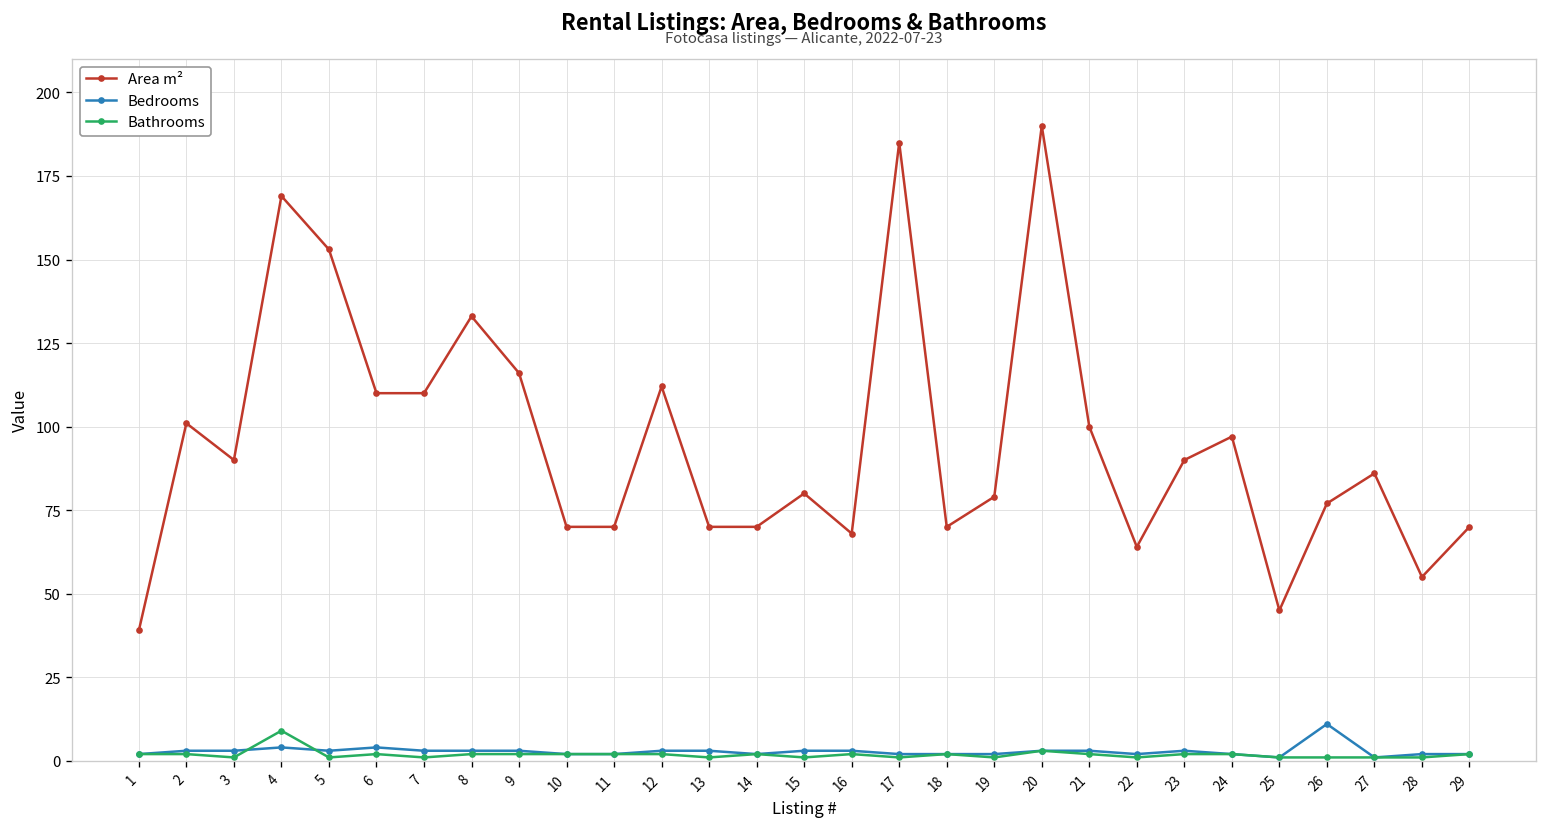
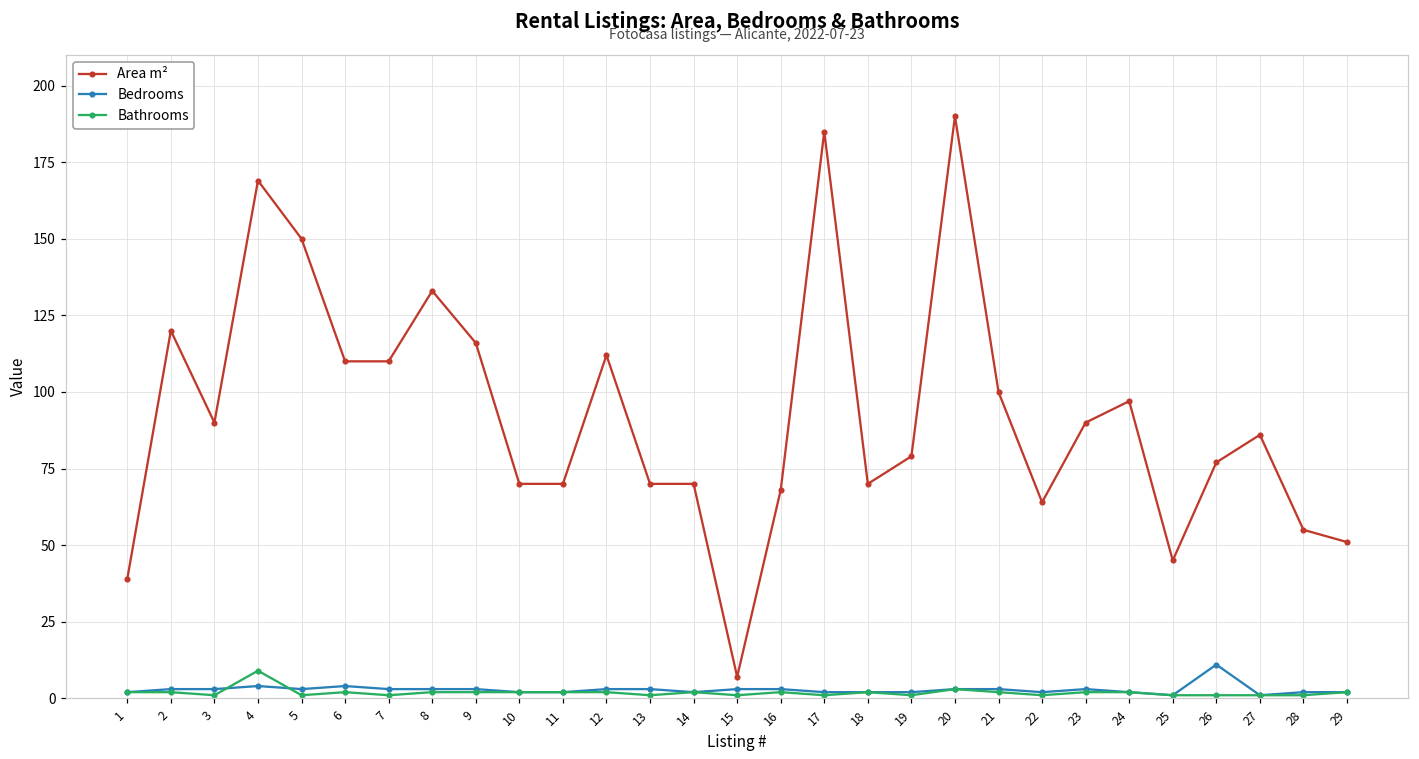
Area m², 2: 101 -> 120
Area m², 5: 153 -> 150
Area m², 15: 80 -> 7
Area m², 29: 70 -> 51
